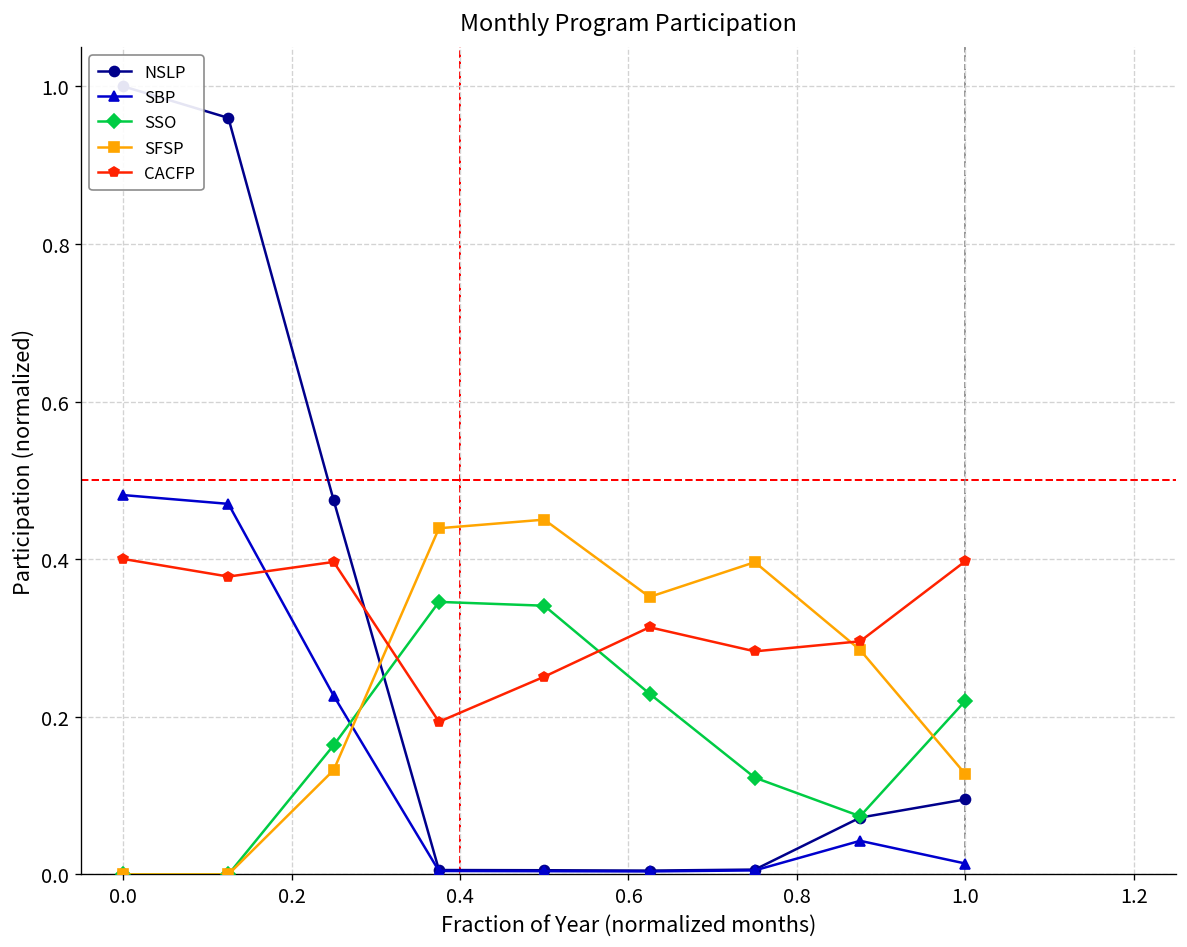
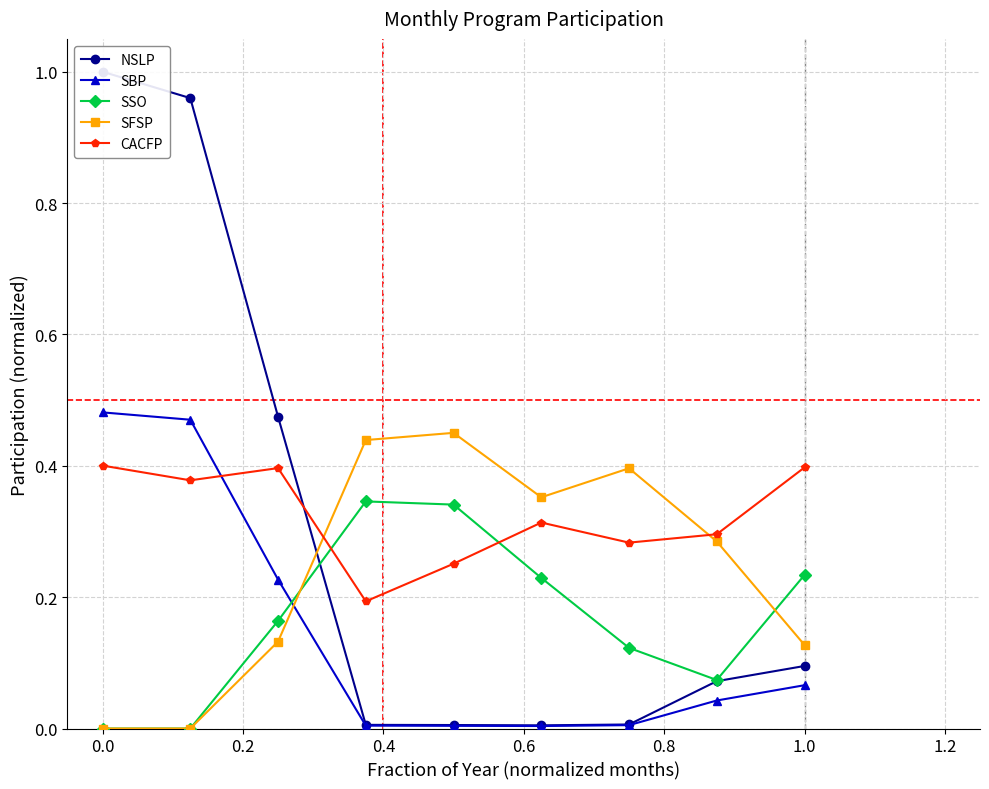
SBP, 1.0: 0.01 -> 0.07
SSO, 1.0: 0.22 -> 0.23
